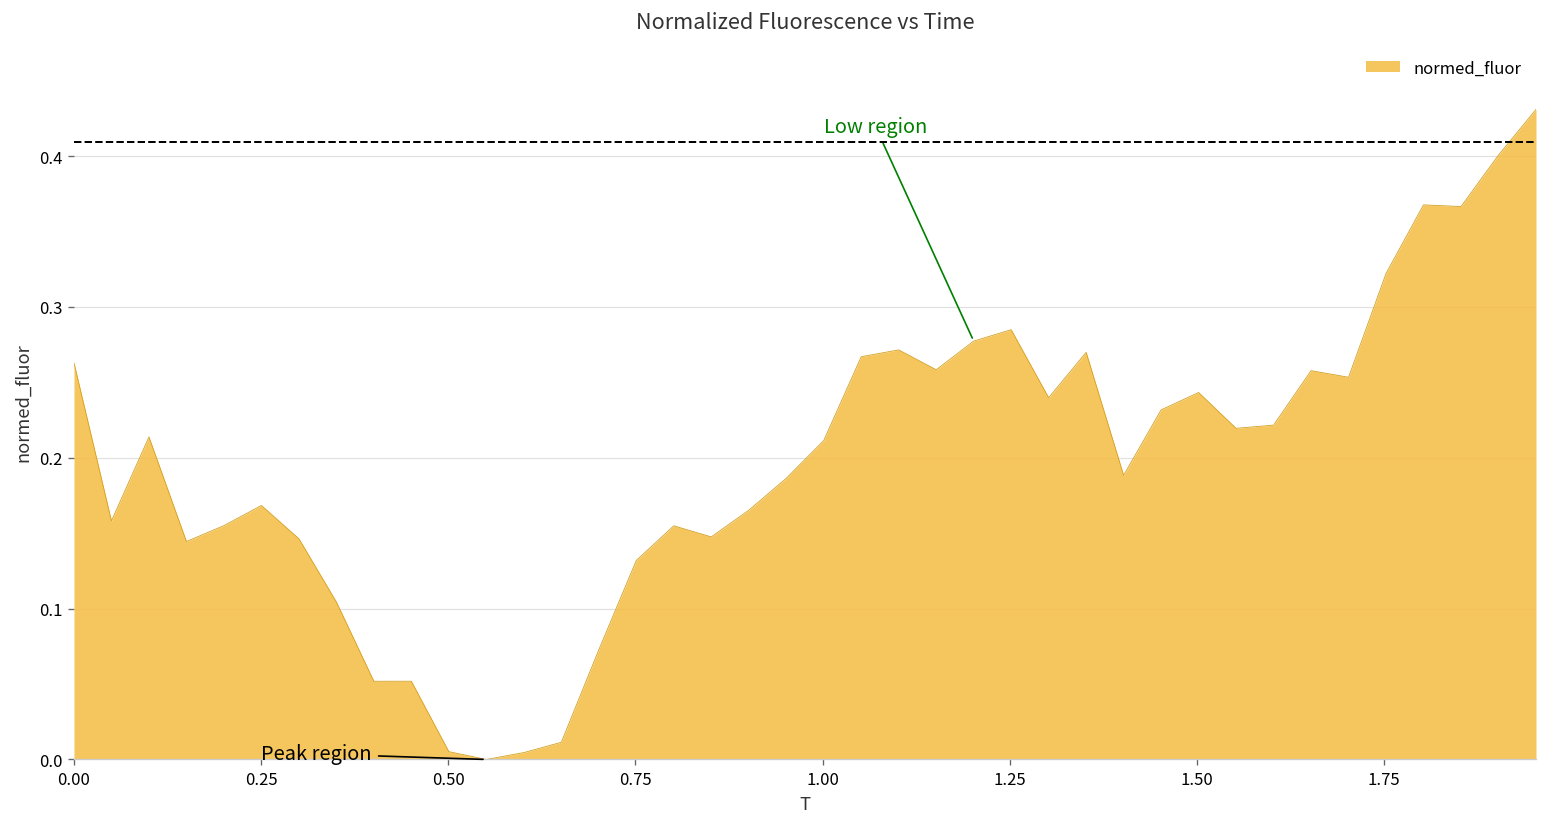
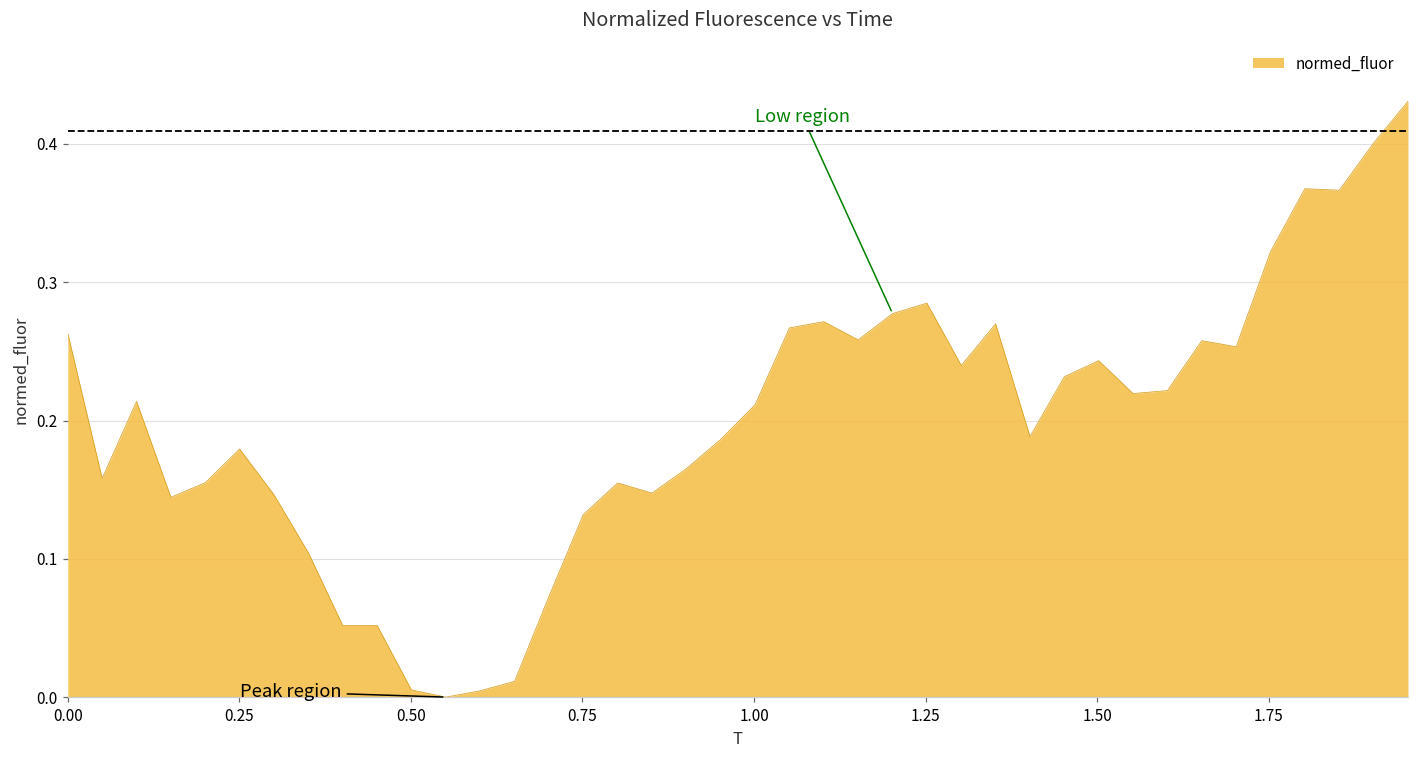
0.25: 0.168 -> 0.179
